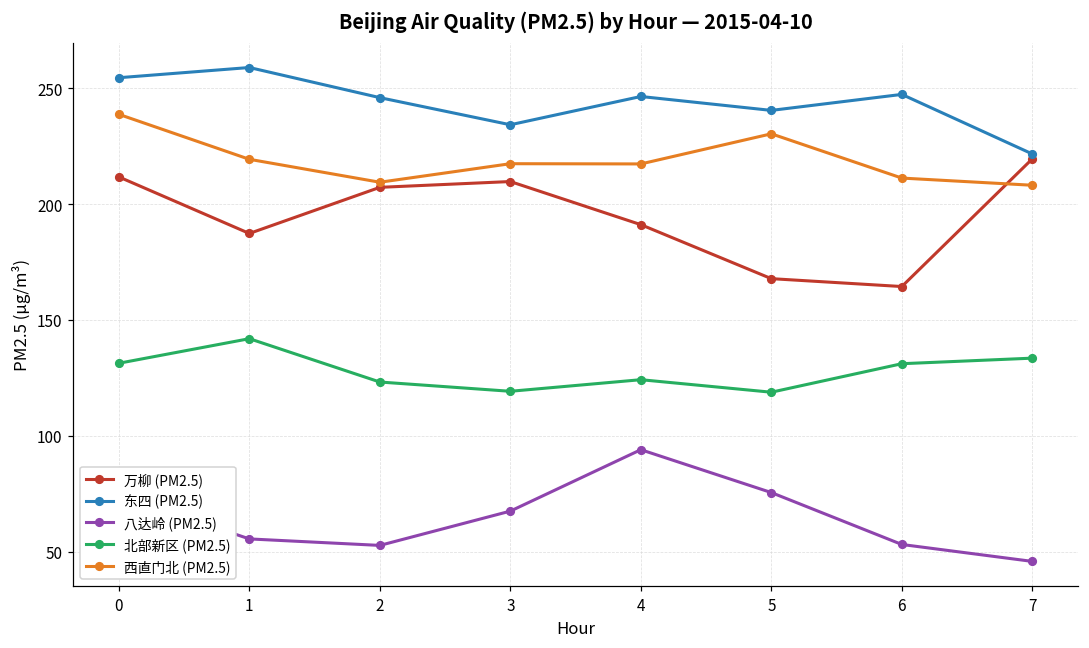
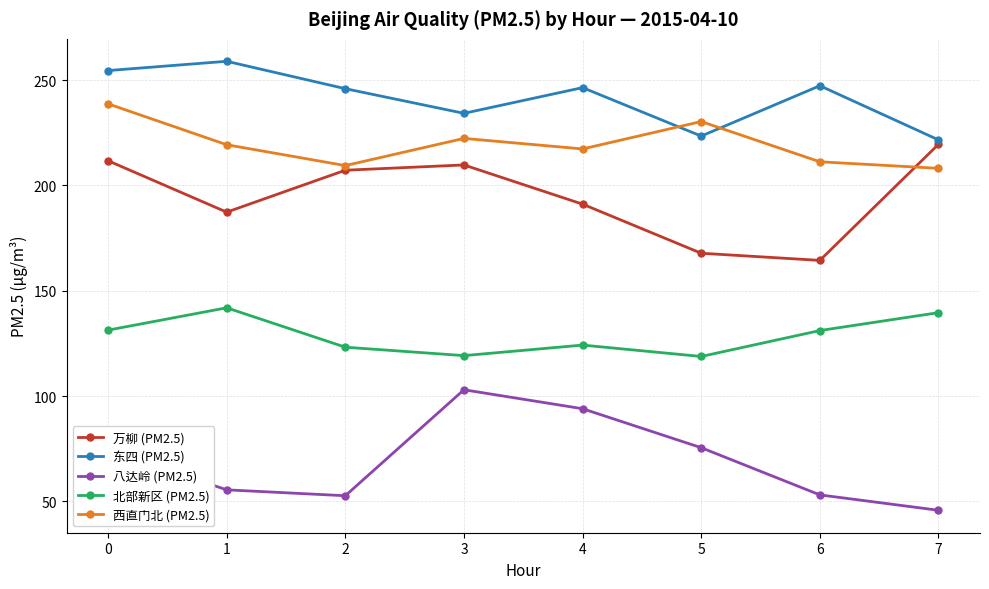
八达岭 (PM2.5), 3: 68 -> 103
西直门北 (PM2.5), 3: 217 -> 222
东四 (PM2.5), 5: 240 -> 223
北部新区 (PM2.5), 7: 134 -> 140
